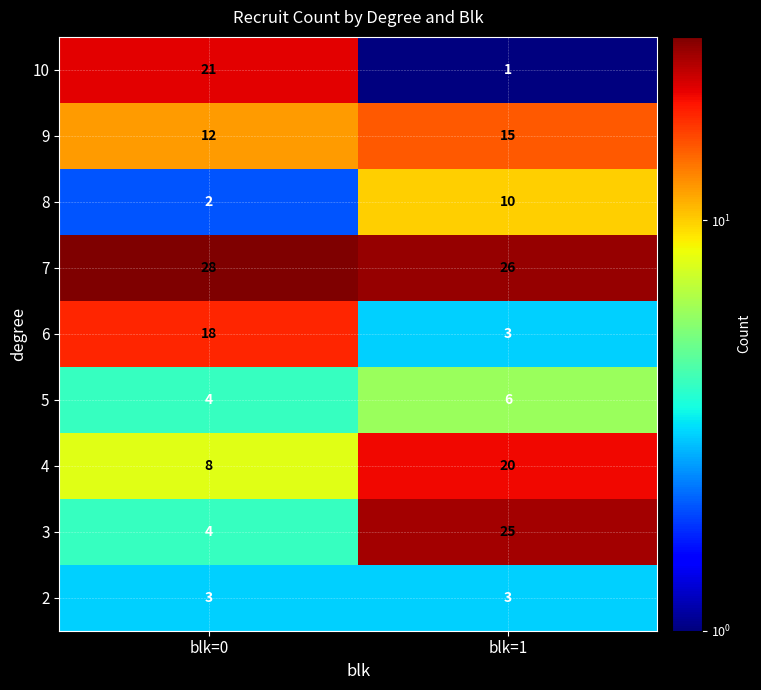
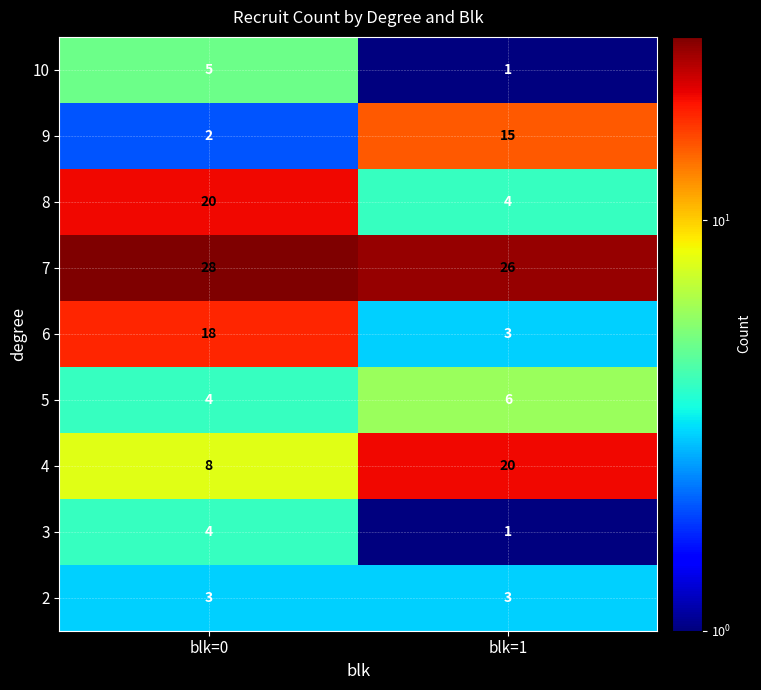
10, blk=0: 21 -> 5
9, blk=0: 12 -> 2
8, blk=0: 2 -> 20
8, blk=1: 10 -> 4
3, blk=1: 25 -> 1
